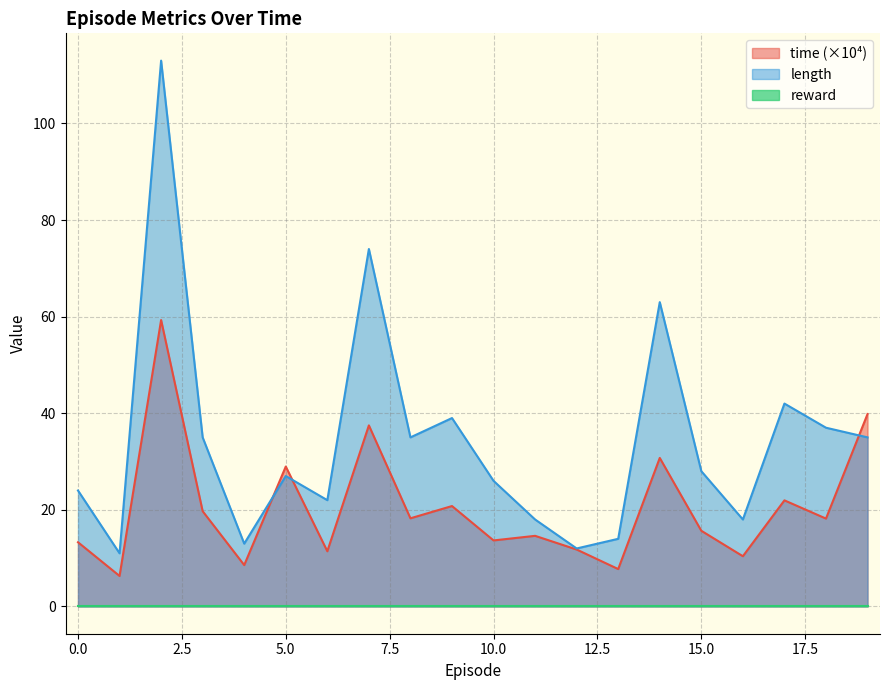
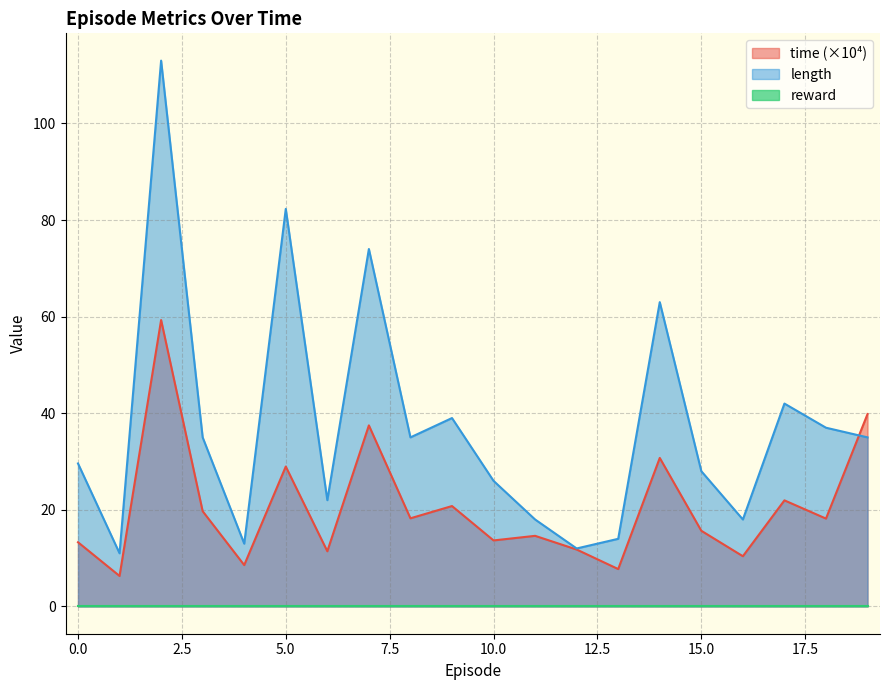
length, 0.0: 24 -> 30
length, 5.0: 27 -> 82
